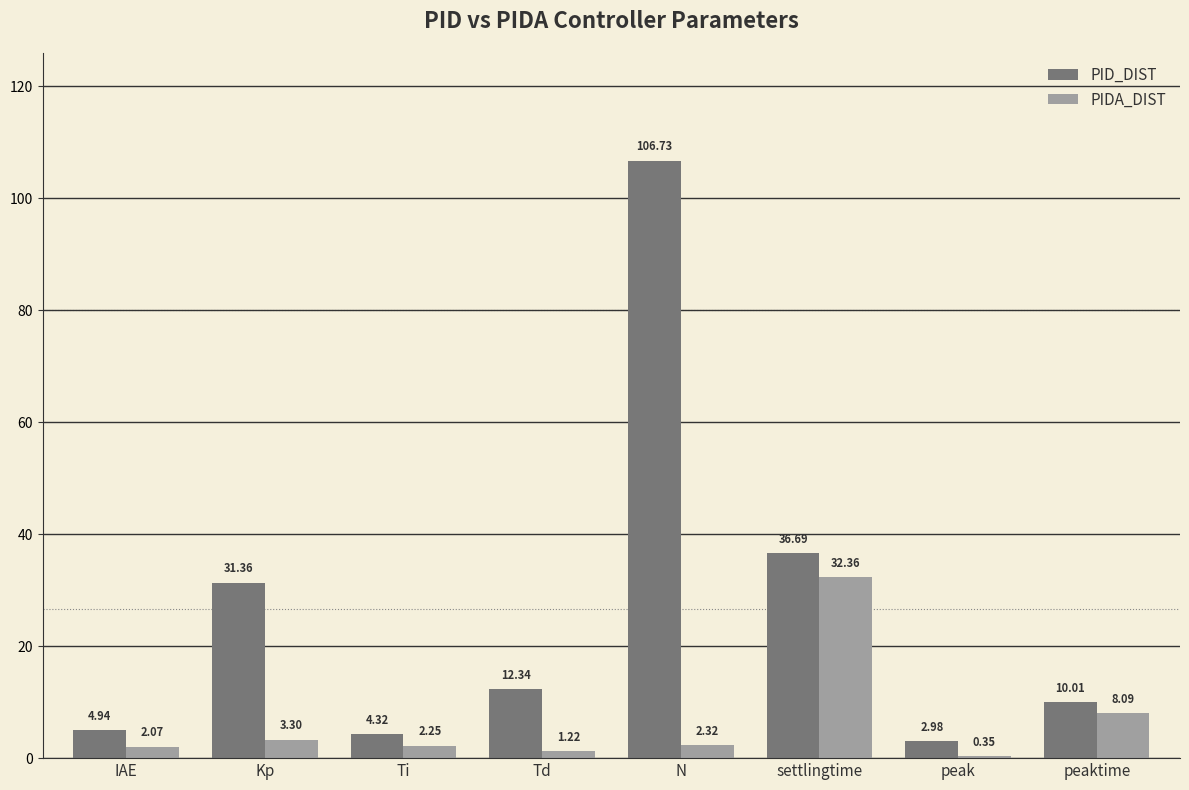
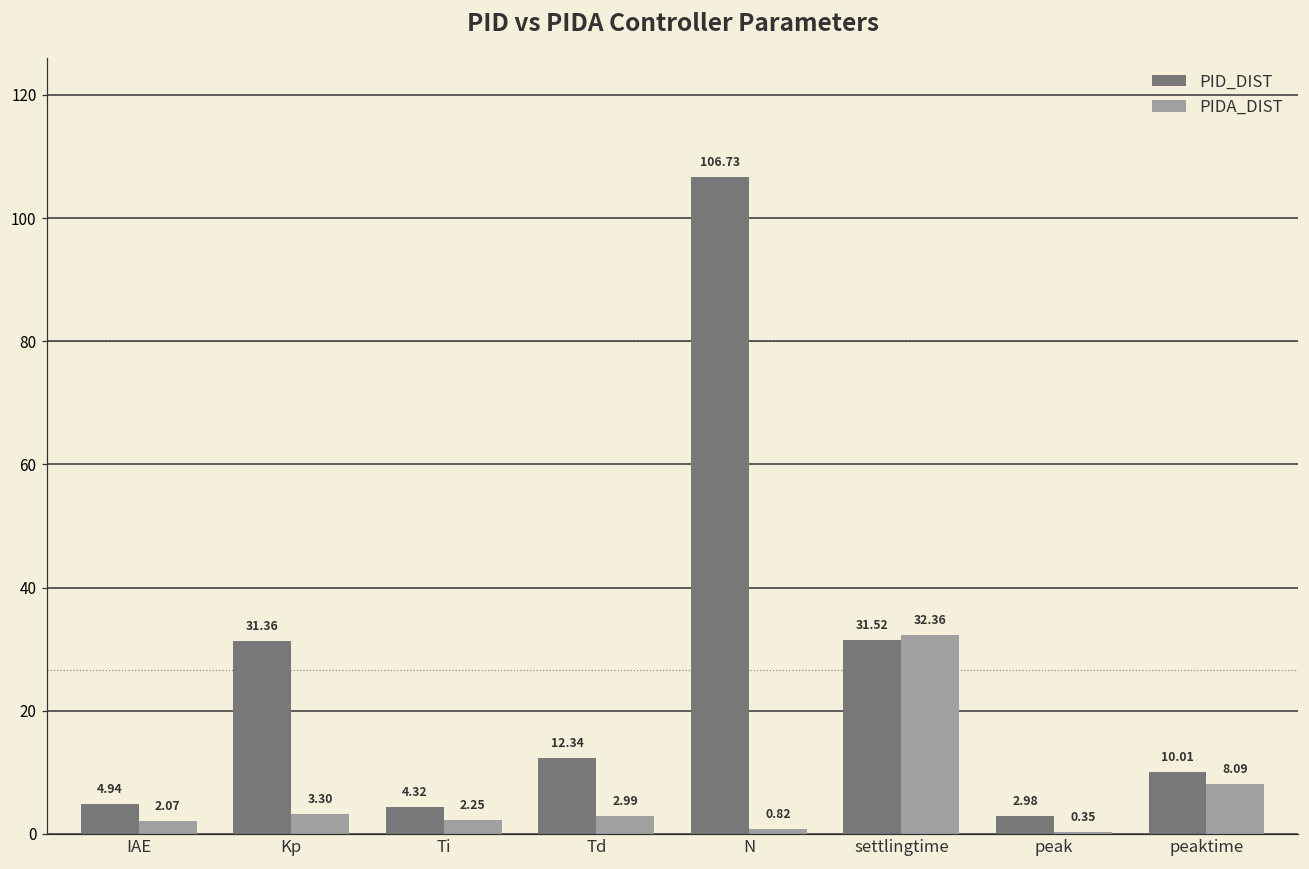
PIDA_DIST, Td: 1.22 -> 2.99
PIDA_DIST, N: 2.32 -> 0.82
PID_DIST, settlingtime: 36.69 -> 31.52
